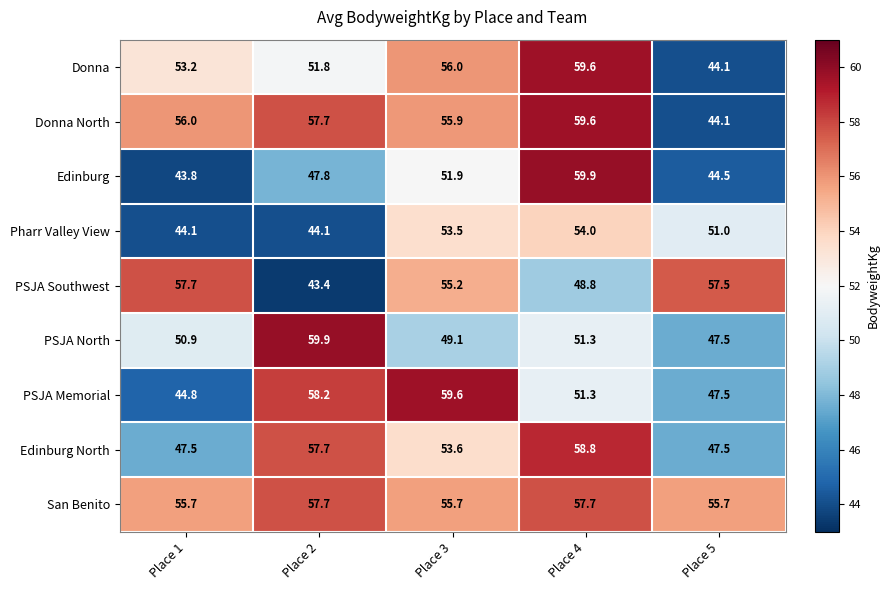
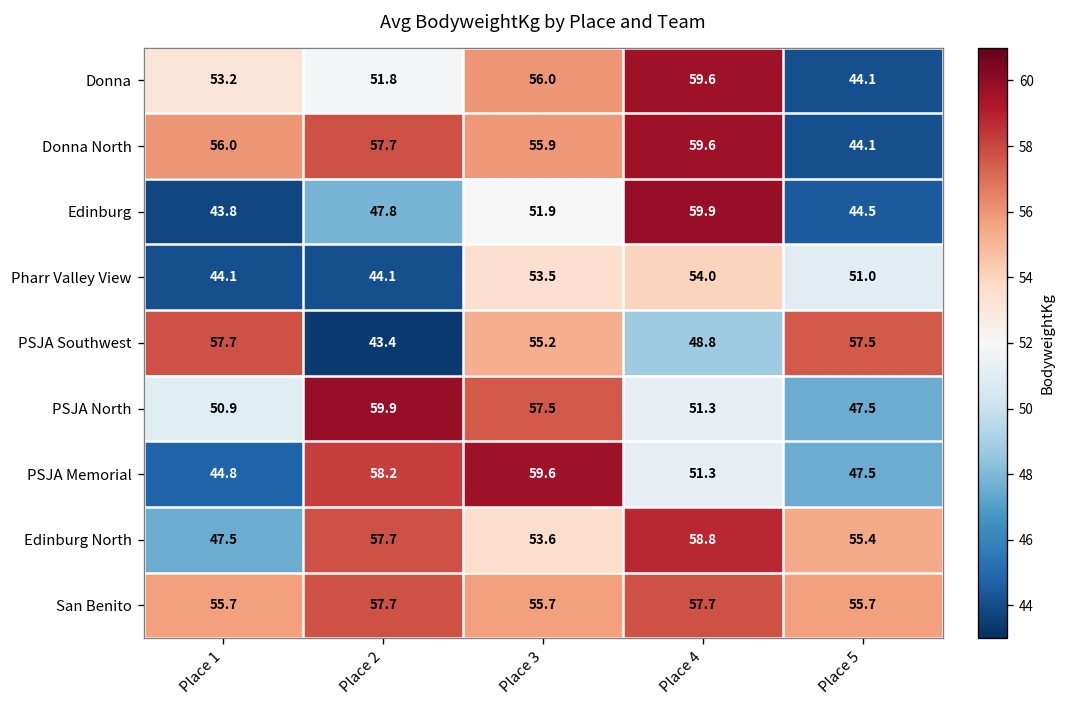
PSJA North, Place 3: 49.1 -> 57.5
Edinburg North, Place 5: 47.5 -> 55.4
